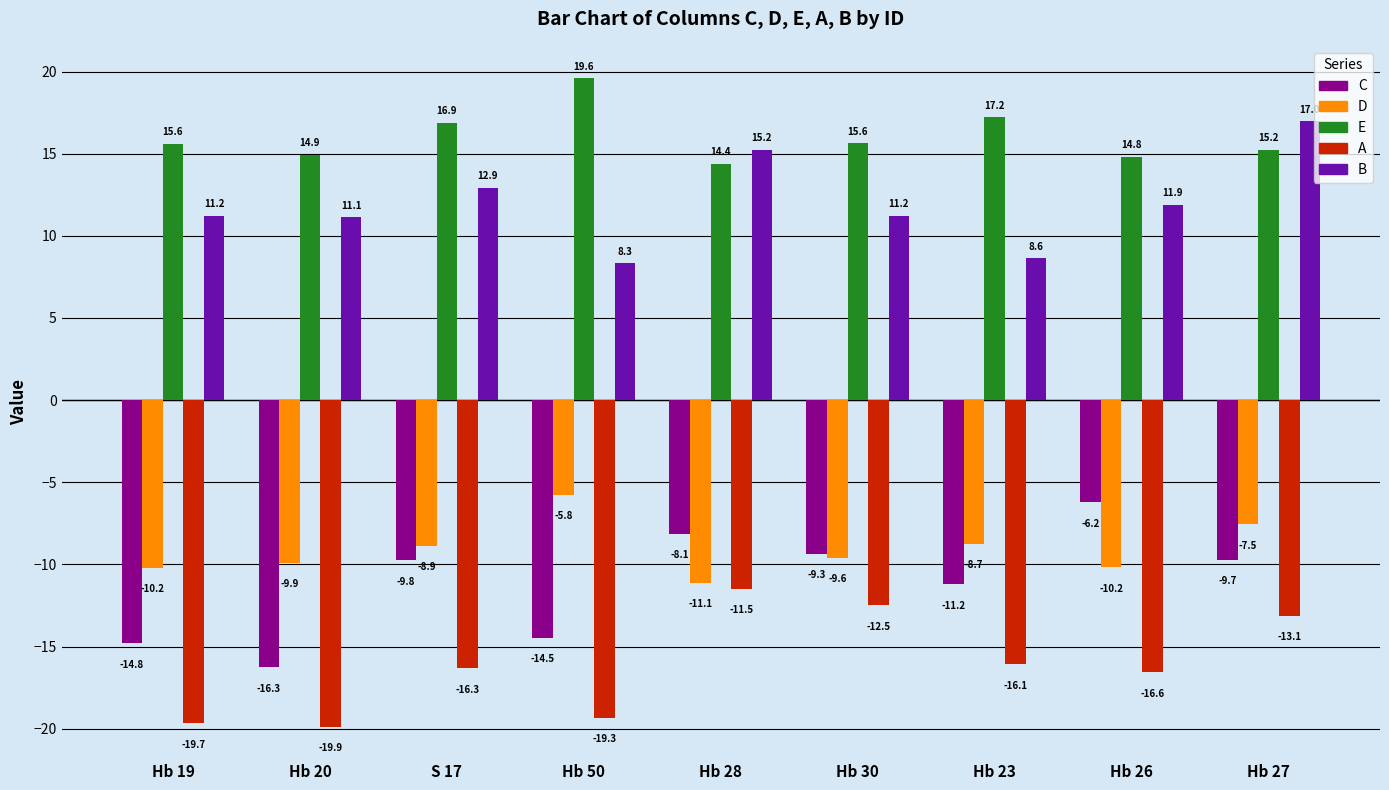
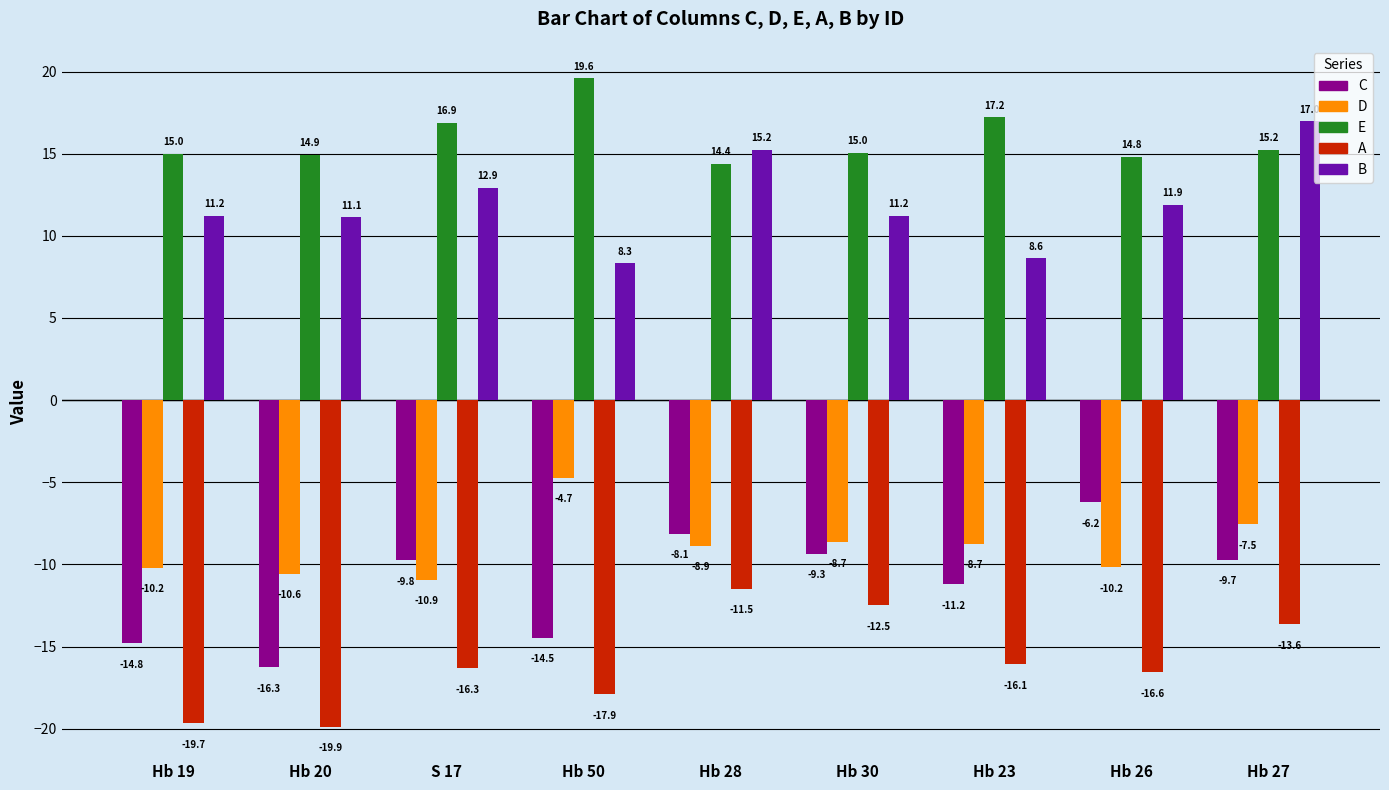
E, Hb 19: 15.6 -> 15.0
D, Hb 20: -9.9 -> -10.6
D, S 17: -8.9 -> -10.9
D, Hb 50: -5.8 -> -4.7
A, Hb 50: -19.3 -> -17.9
D, Hb 28: -11.1 -> -8.9
D, Hb 30: -9.6 -> -8.7
E, Hb 30: 15.6 -> 15.0
A, Hb 27: -13.1 -> -13.6
